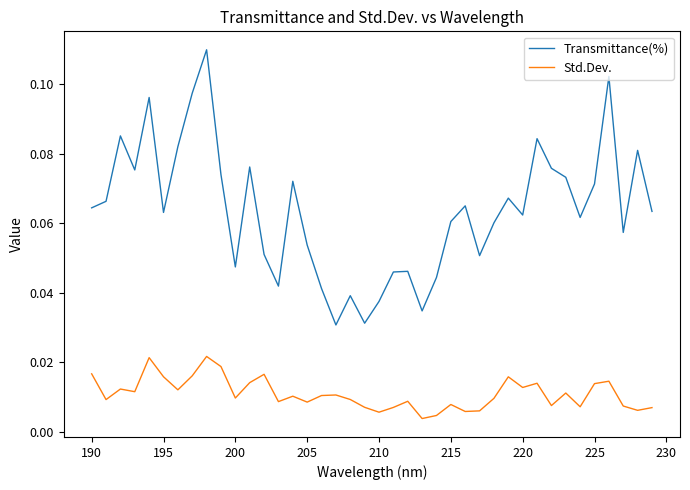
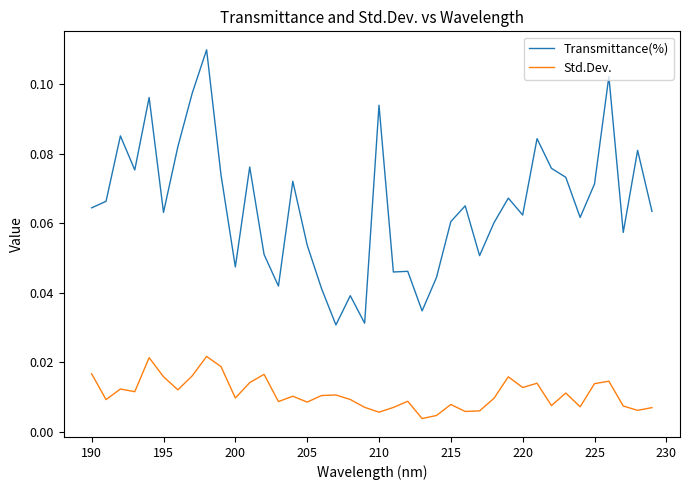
Transmittance(%), 210: 0.037 -> 0.094
